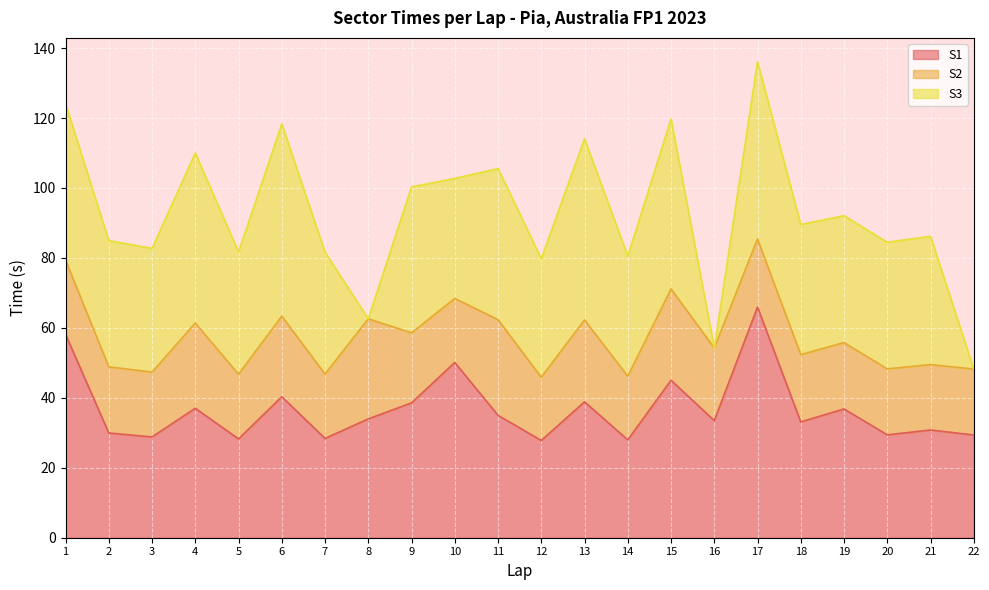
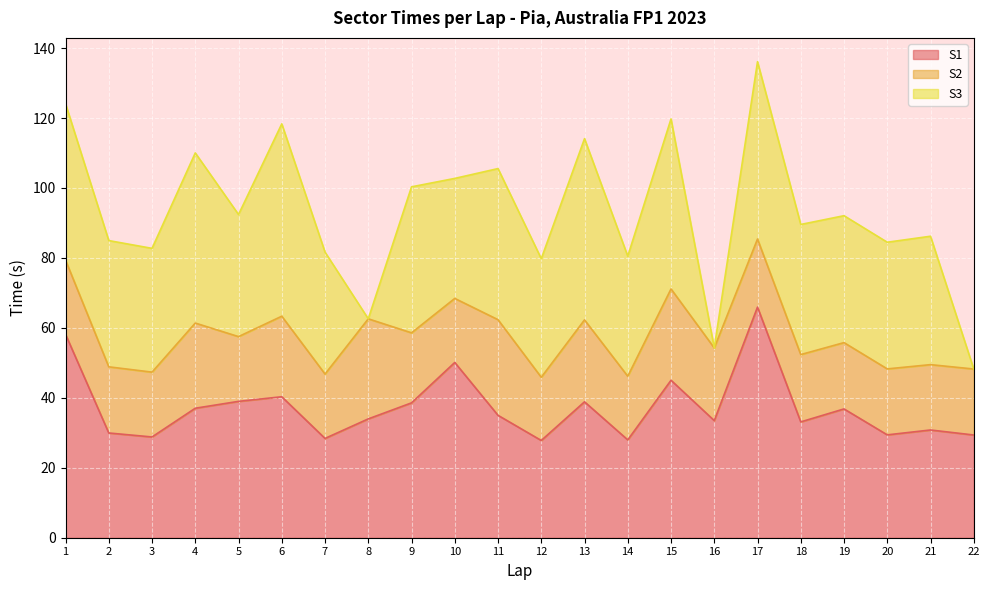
S1, 5: 28 -> 39
